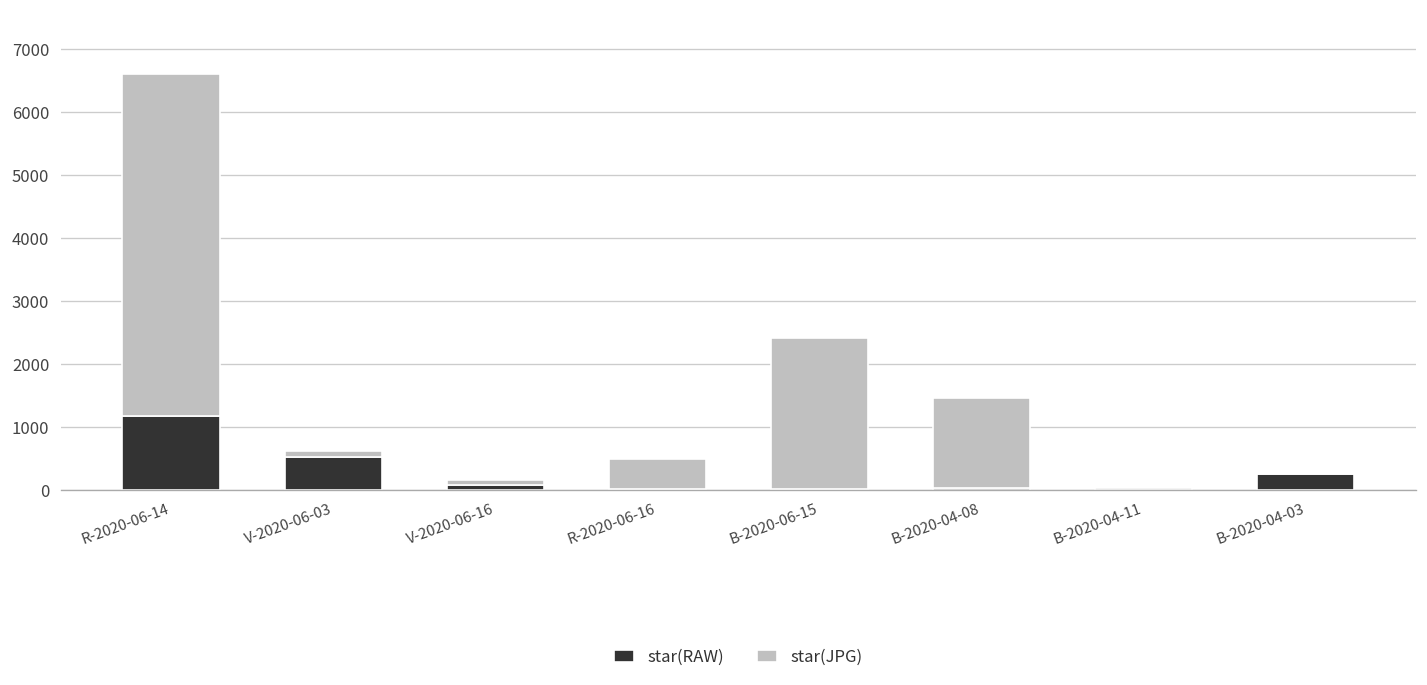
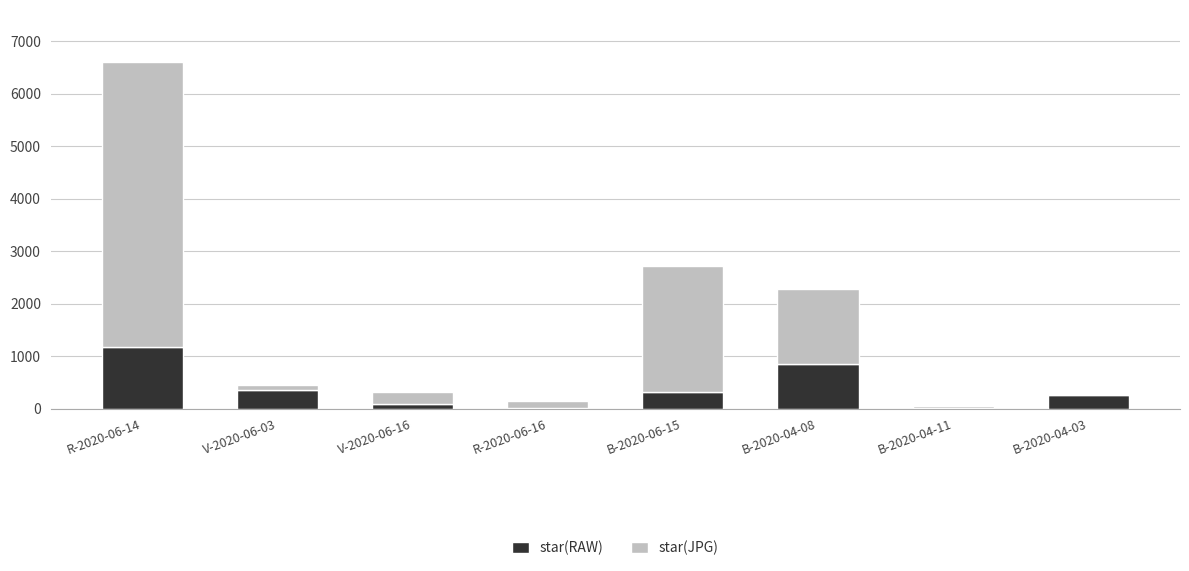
star(RAW), V-2020-06-03: 500 -> 400
star(JPG), V-2020-06-16: 100 -> 200
star(JPG), R-2020-06-16: 500 -> 100
star(RAW), B-2020-06-15: 0 -> 300
star(RAW), B-2020-04-08: 0 -> 900
